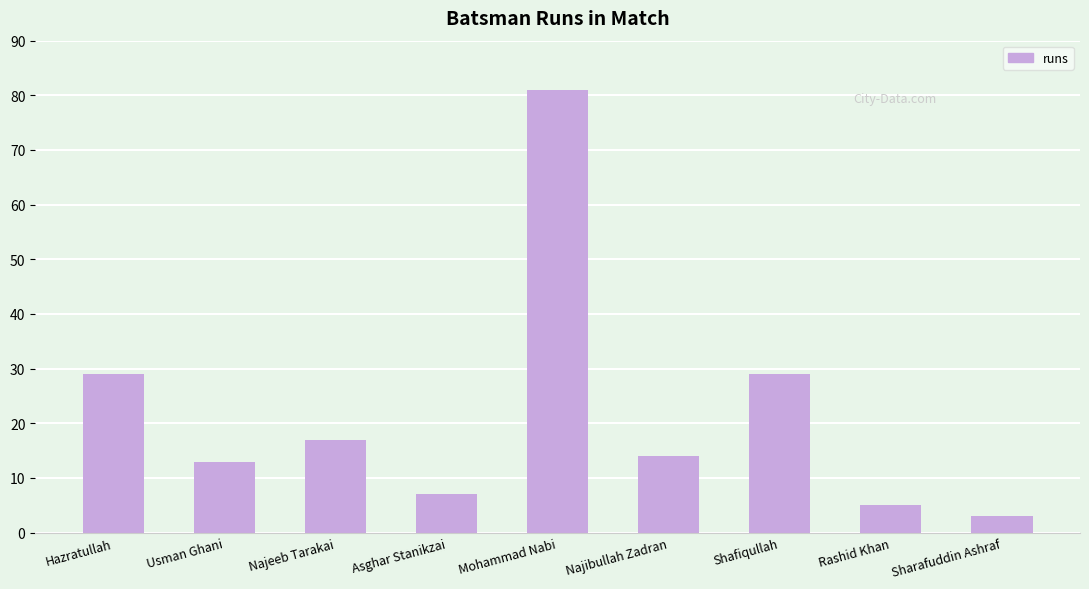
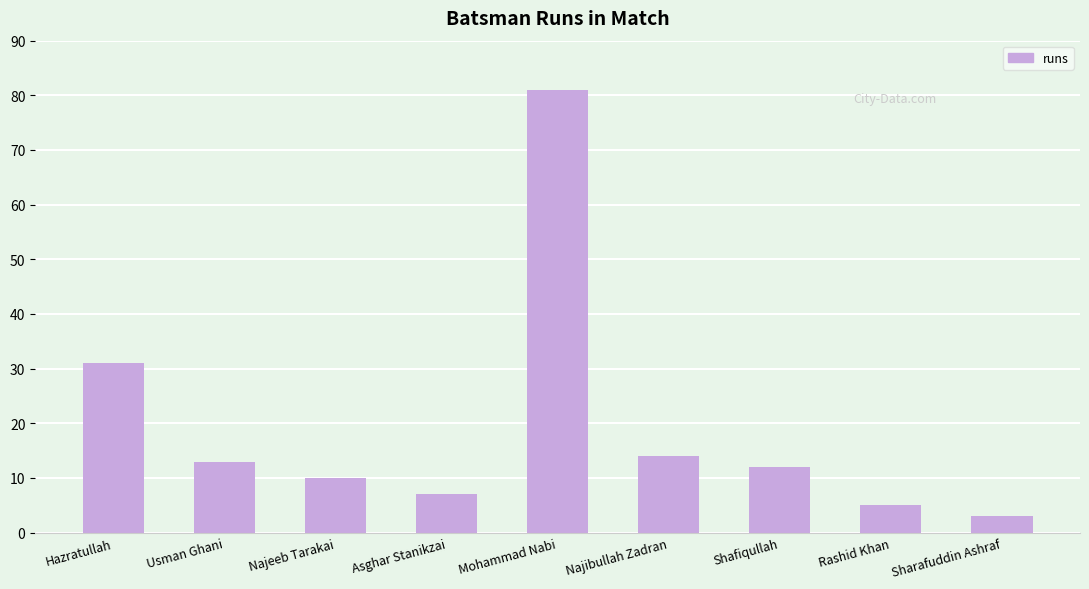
Hazratullah: 29 -> 31
Najeeb Tarakai: 17 -> 10
Shafiqullah: 29 -> 12
